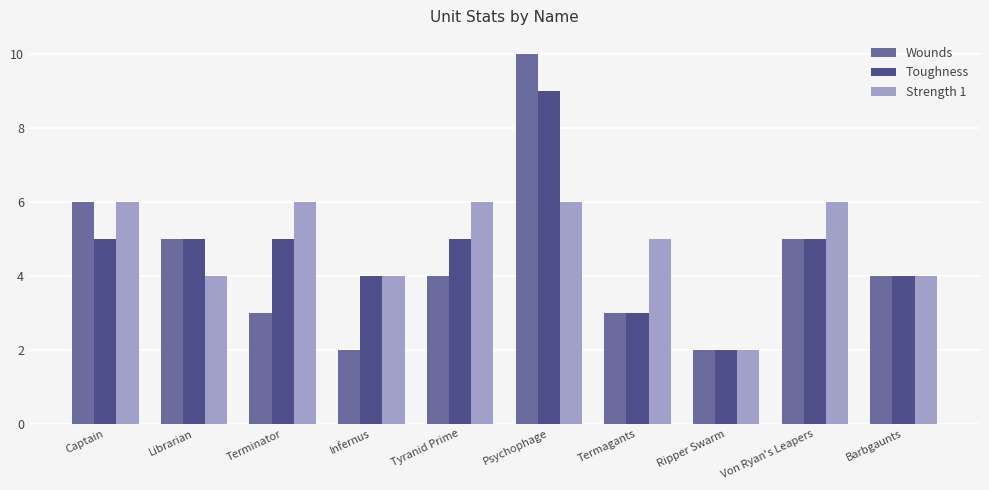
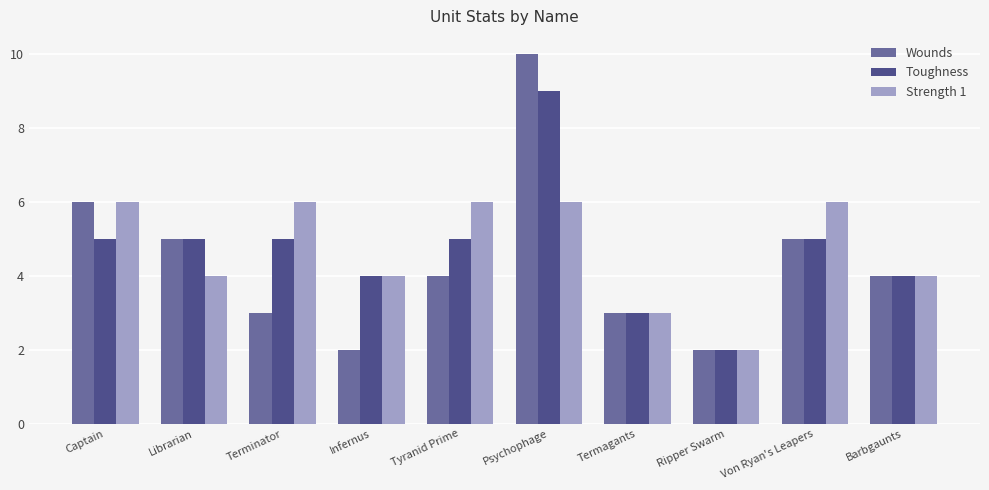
Strength 1, Termagants: 5 -> 3
